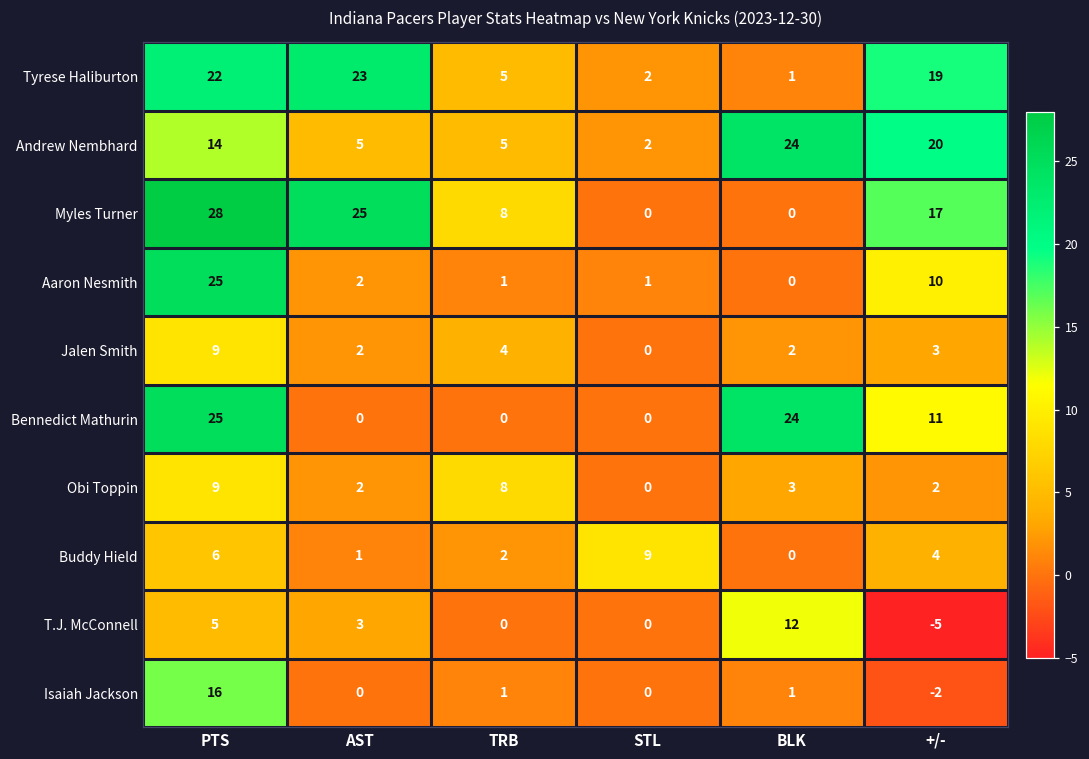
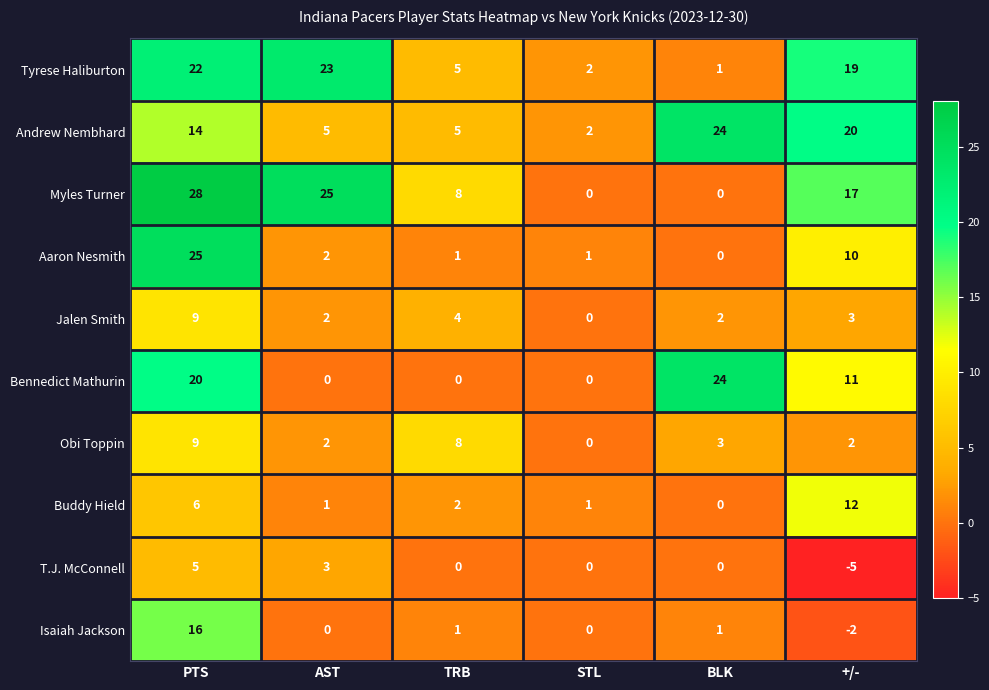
Bennedict Mathurin, PTS: 25 -> 20
Buddy Hield, STL: 9 -> 1
Buddy Hield, +/-: 4 -> 12
T.J. McConnell, BLK: 12 -> 0
